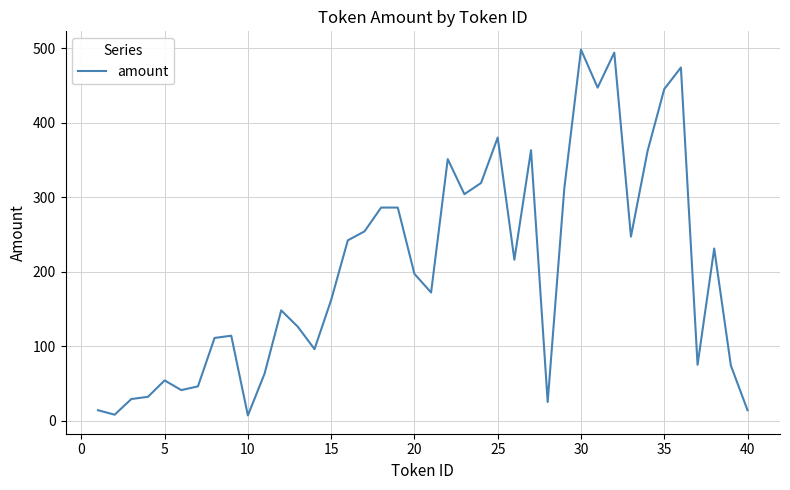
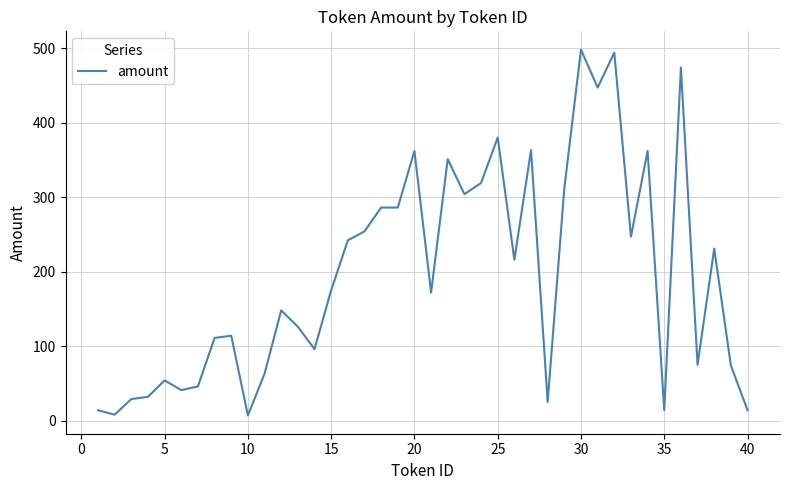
15: 160 -> 180
20: 200 -> 360
35: 450 -> 10
